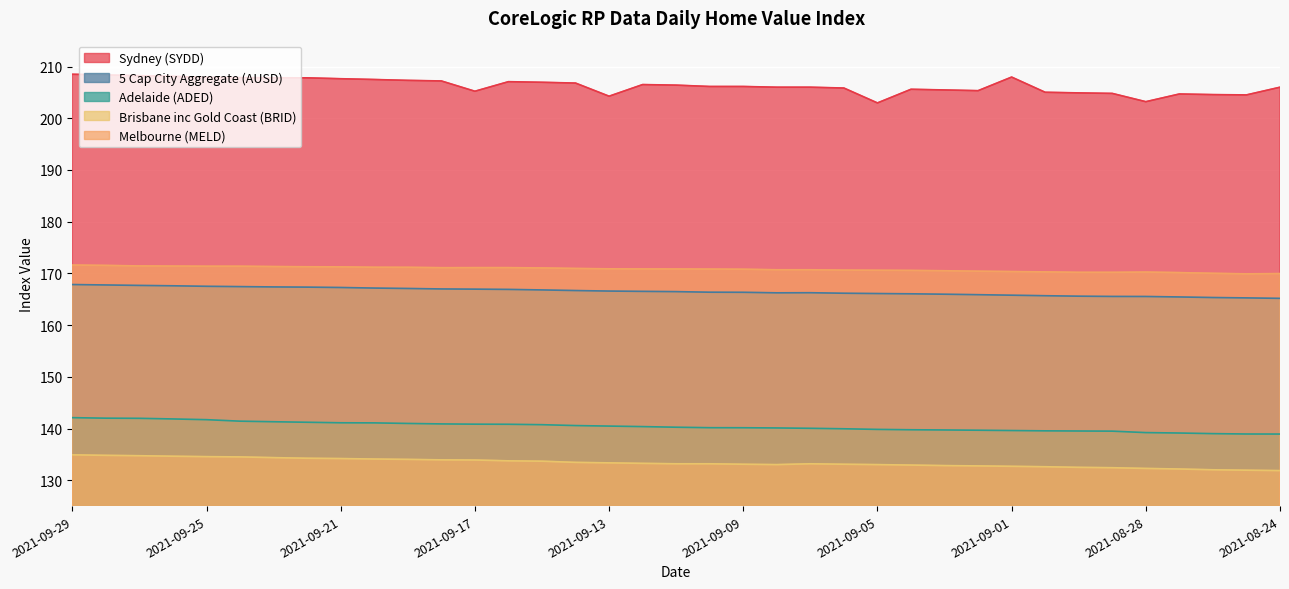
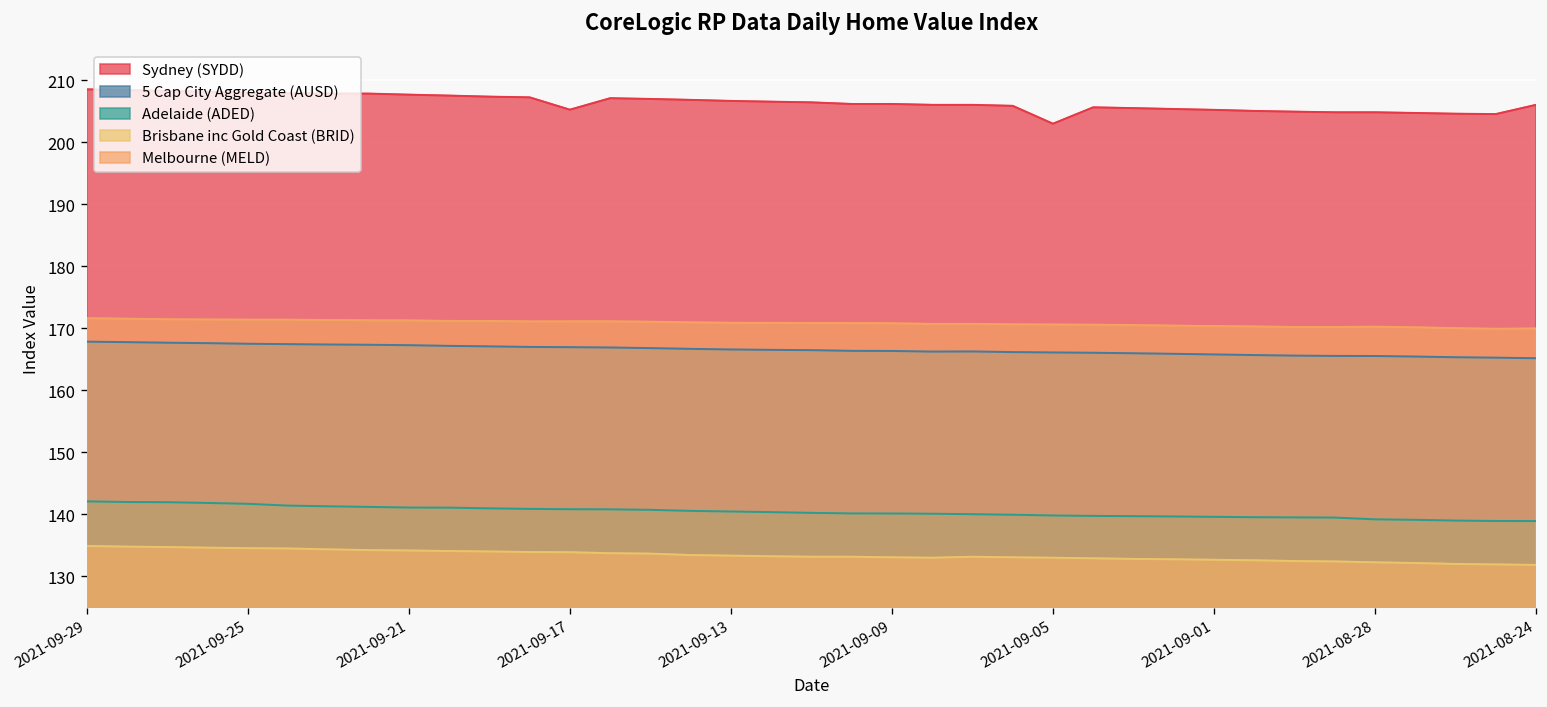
Sydney (SYDD), 2021-09-13: 204 -> 207
Sydney (SYDD), 2021-09-01: 208 -> 205
Sydney (SYDD), 2021-08-28: 203 -> 205
